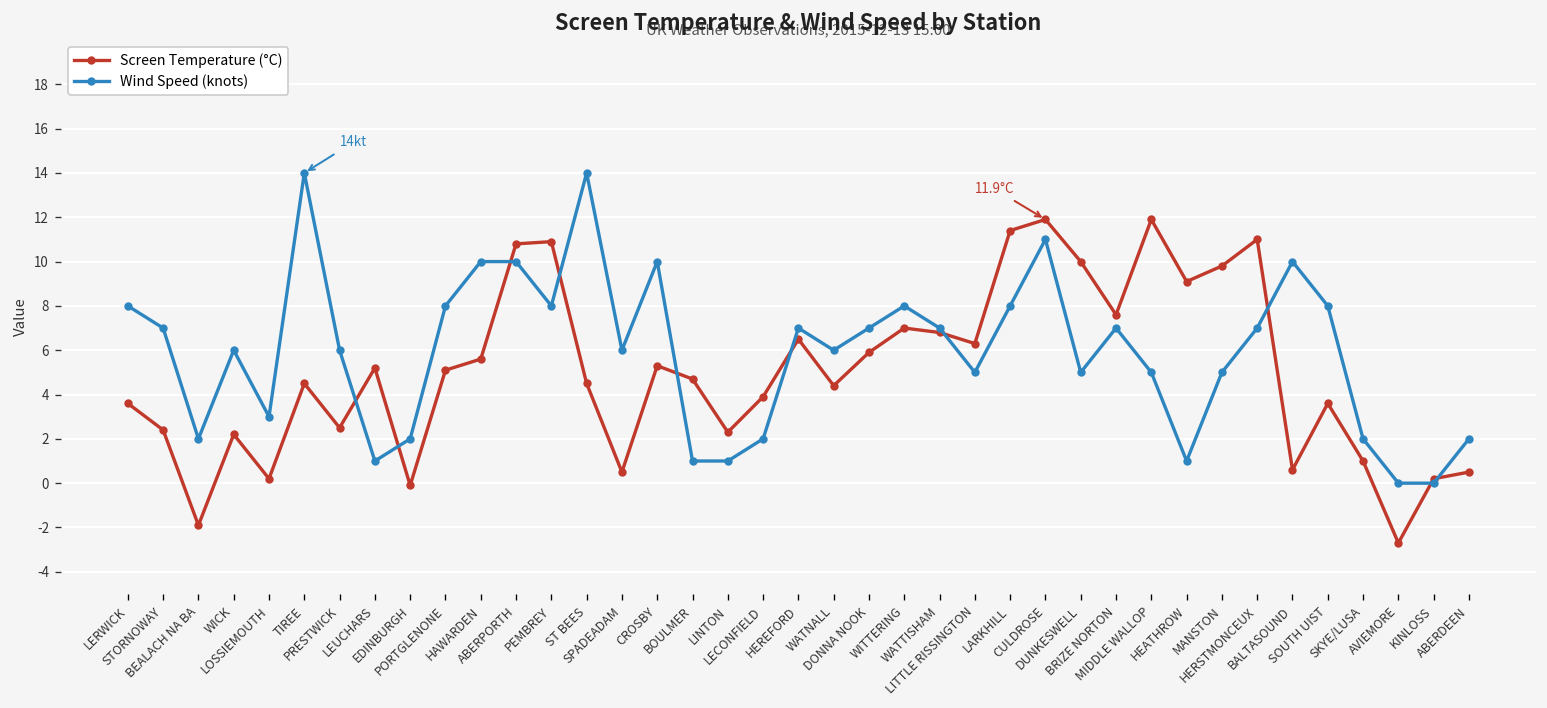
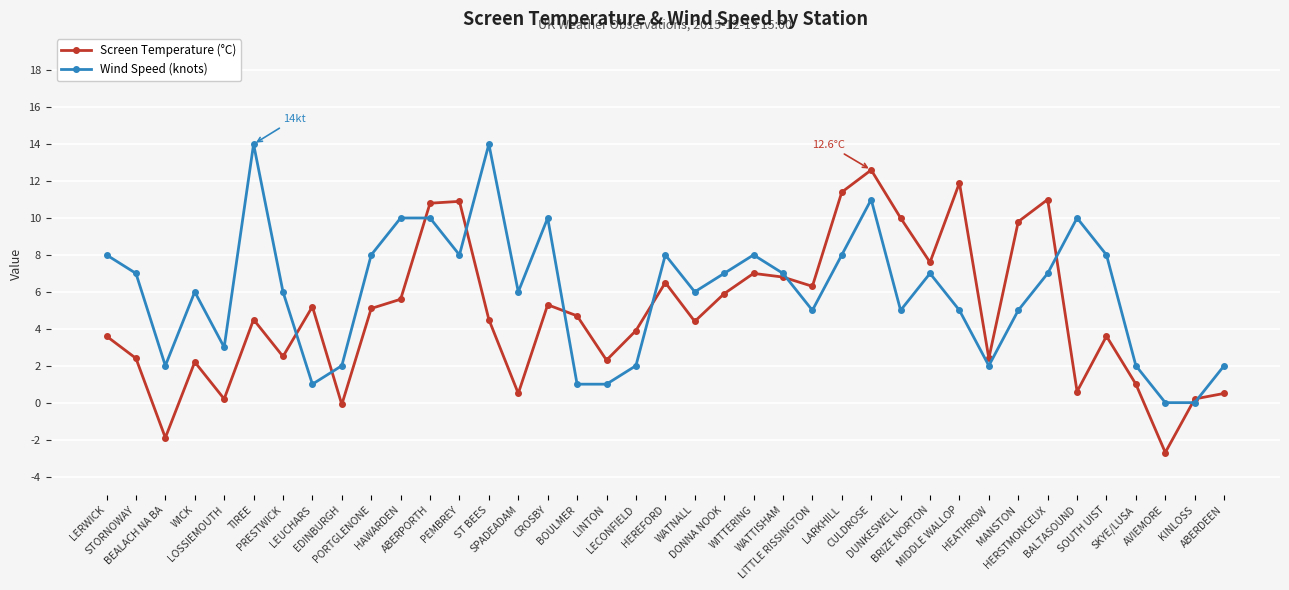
Wind Speed (knots), HEREFORD: 7 -> 8
Screen Temperature (°C), CULDROSE: 11.9°C -> 12.6°C
Screen Temperature (°C), HEATHROW: 9.1 -> 2.4
Wind Speed (knots), HEATHROW: 1 -> 2
